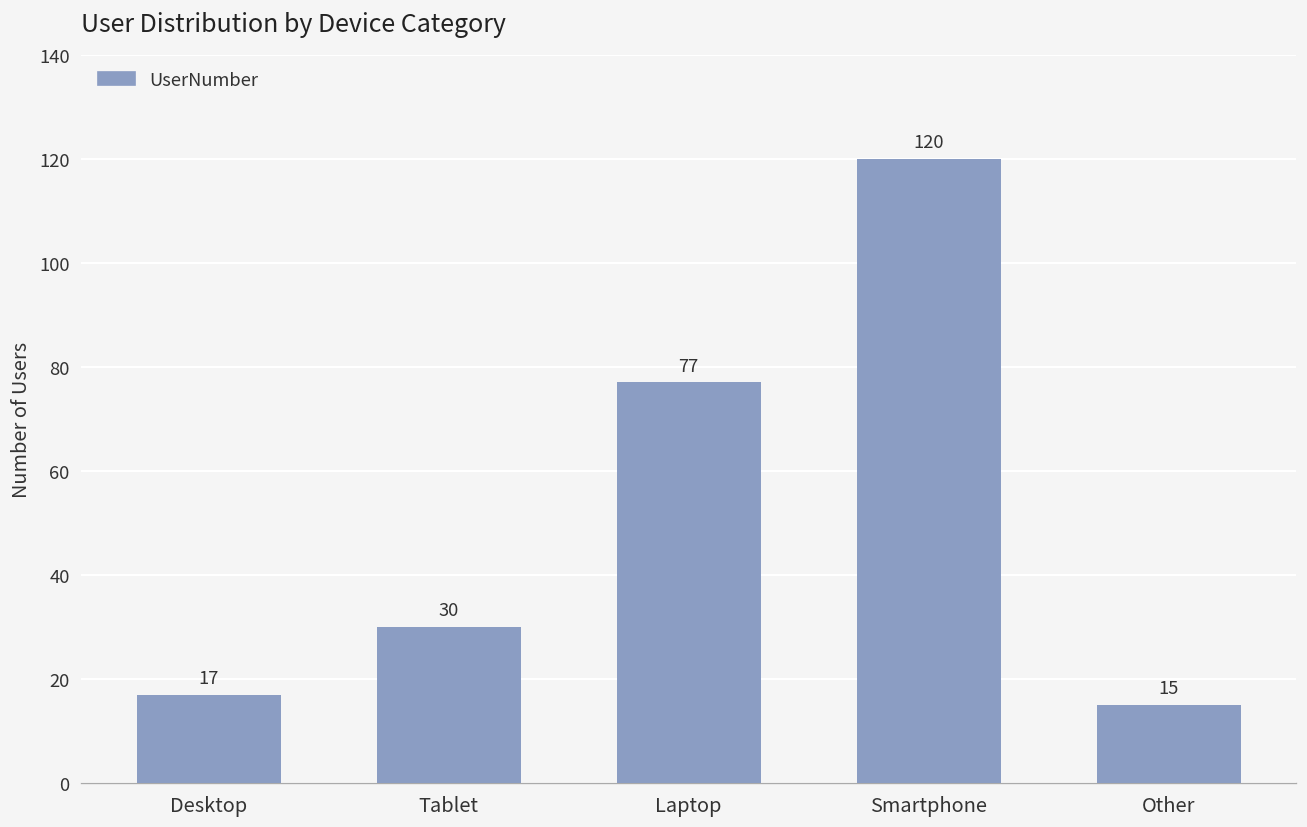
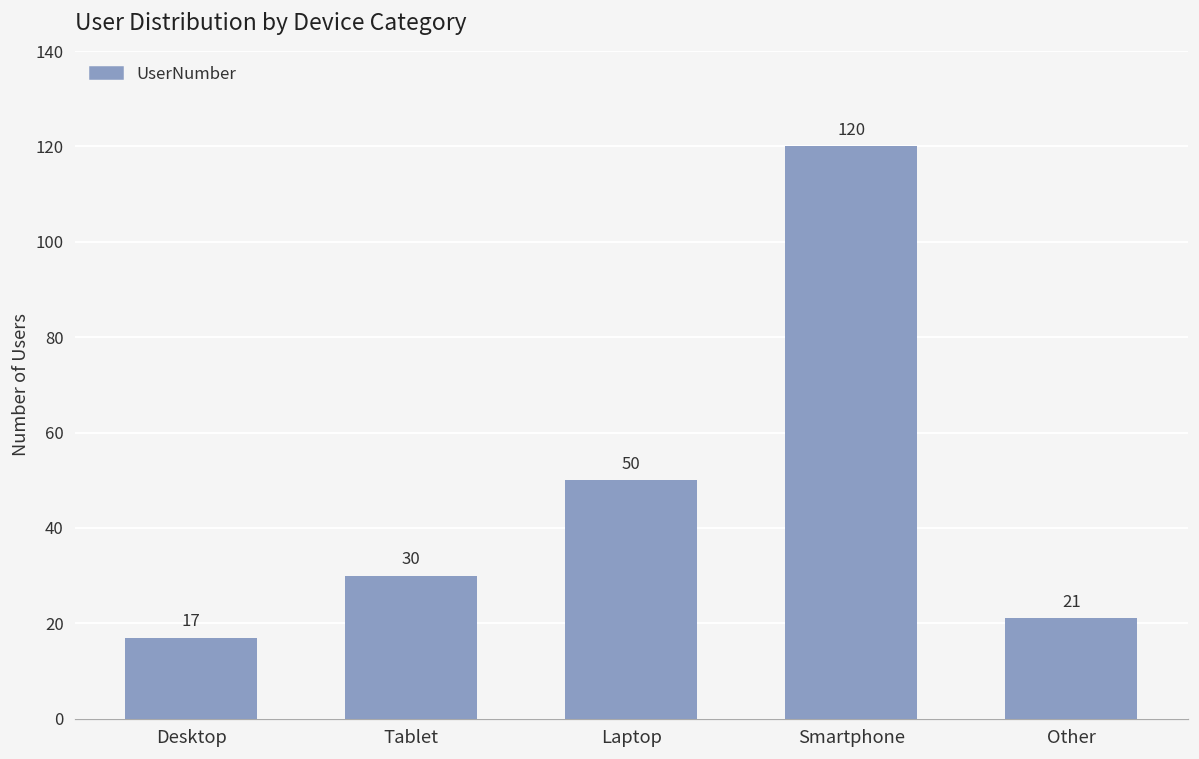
Laptop: 77 -> 50
Other: 15 -> 21
